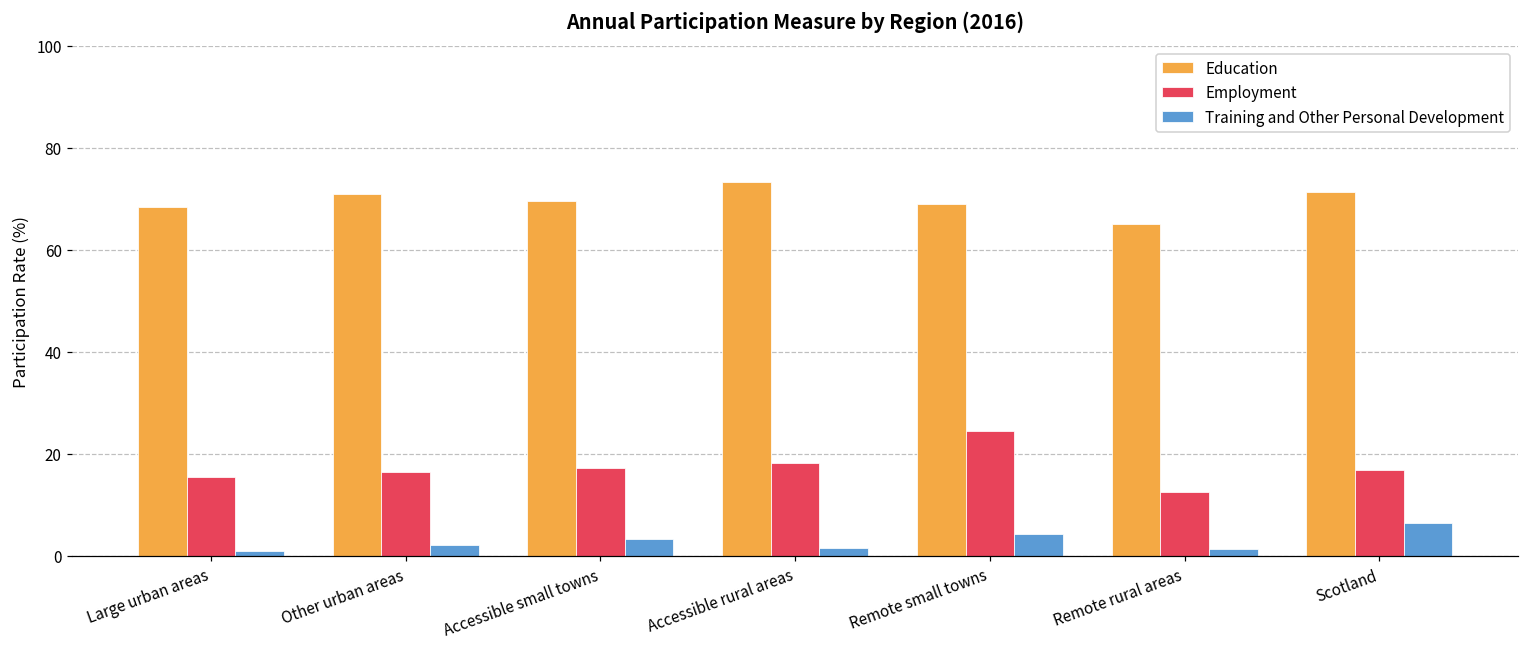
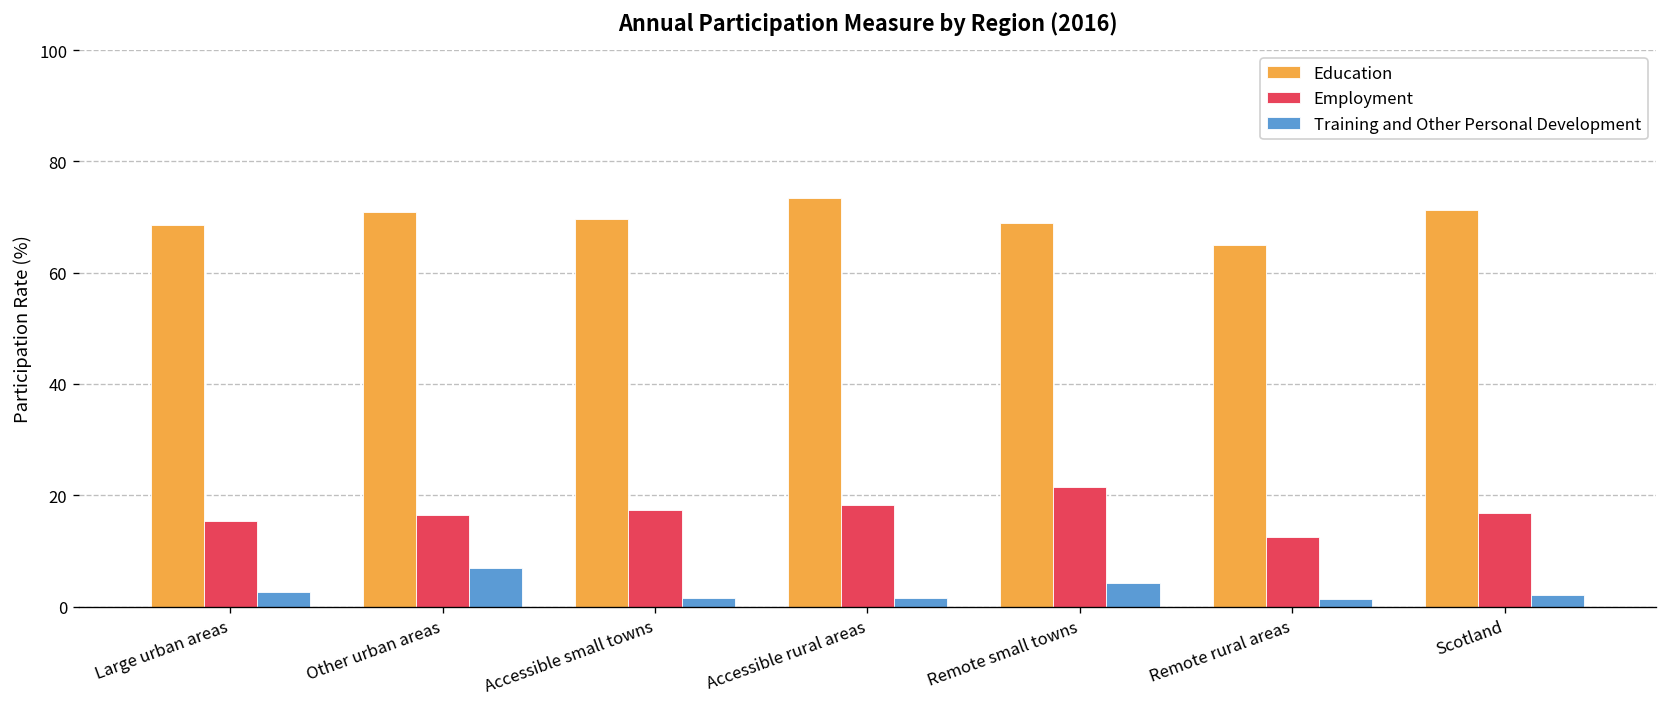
Training and Other Personal Development, Large urban areas: 1 -> 3
Training and Other Personal Development, Other urban areas: 2 -> 7
Training and Other Personal Development, Accessible small towns: 3 -> 2
Employment, Remote small towns: 24 -> 21
Training and Other Personal Development, Scotland: 6 -> 2
